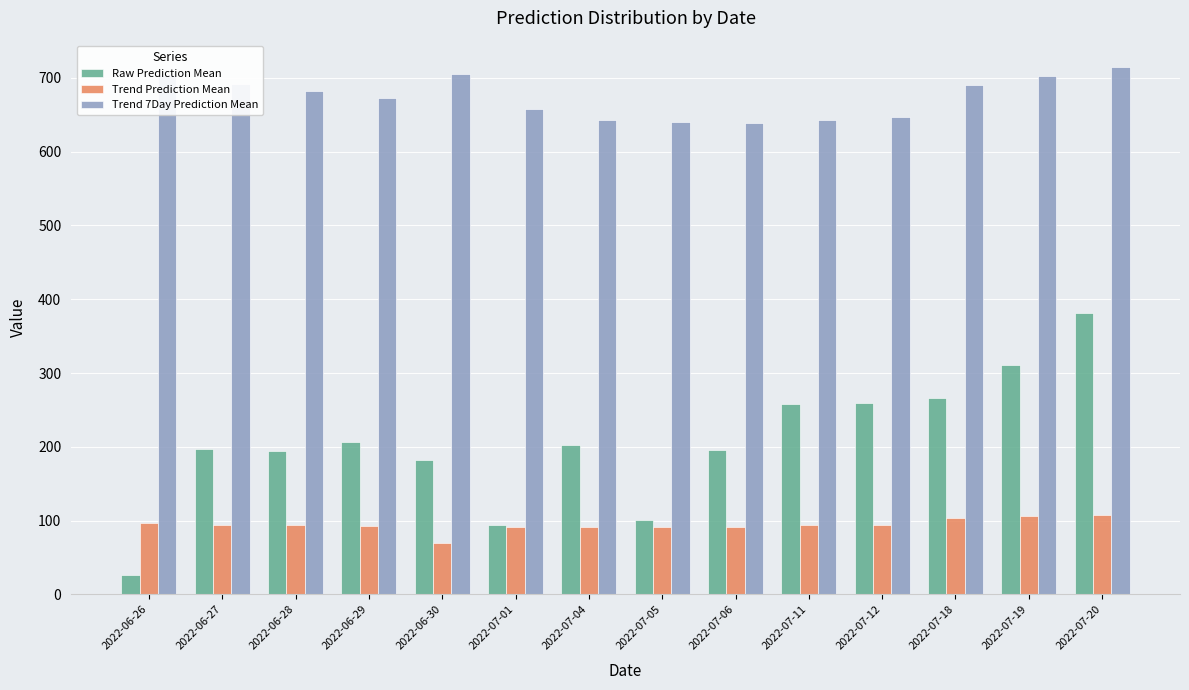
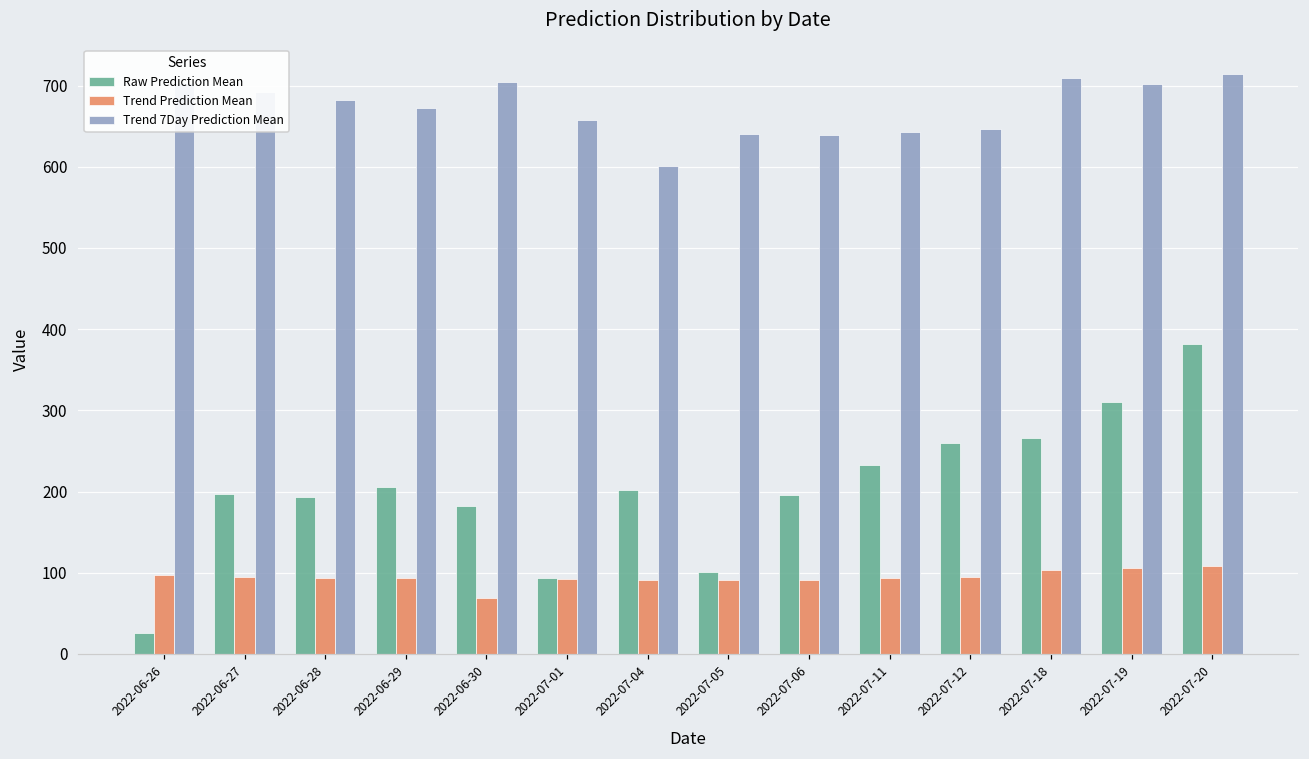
Trend 7Day Prediction Mean, 2022-07-04: 640 -> 600
Raw Prediction Mean, 2022-07-11: 260 -> 230
Trend 7Day Prediction Mean, 2022-07-18: 690 -> 710
